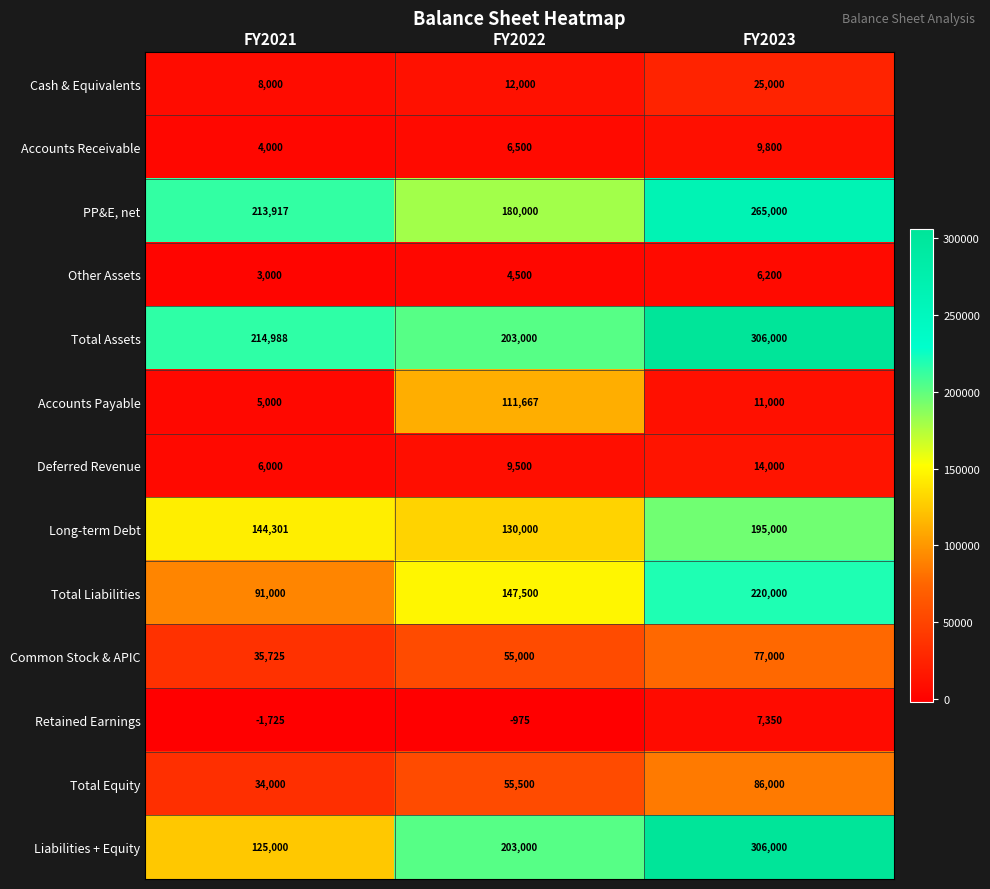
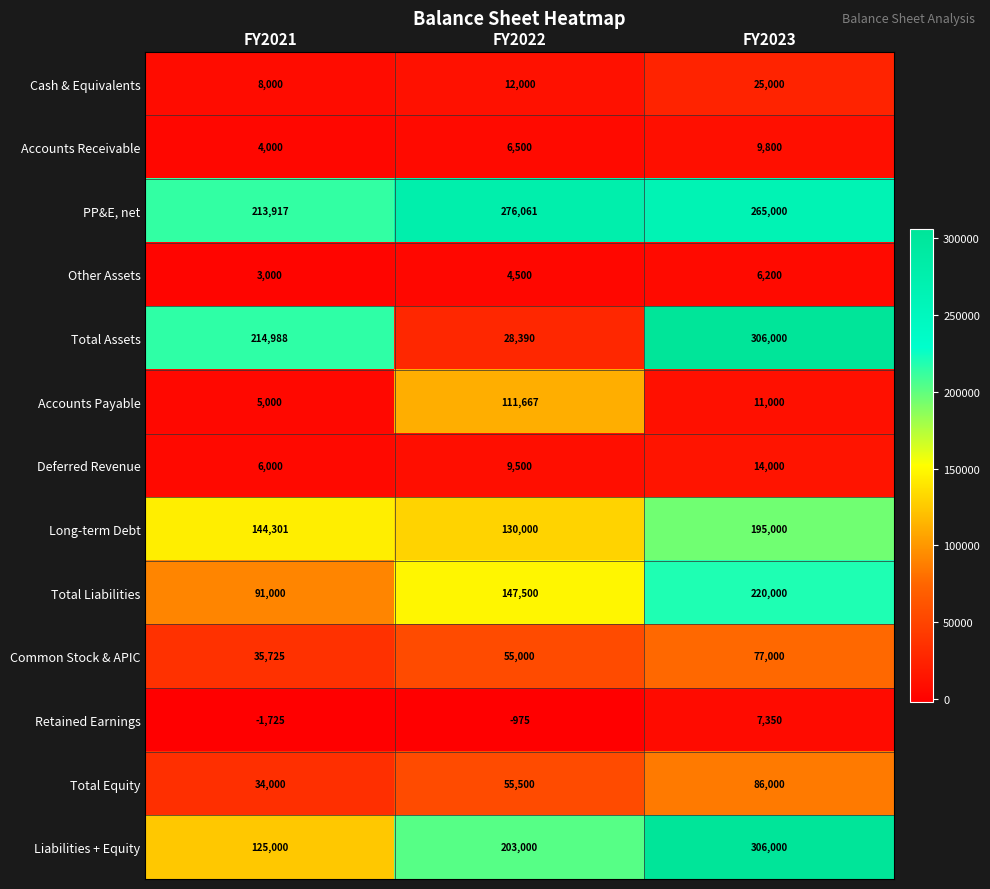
PP&E, net, FY2022: 180,000 -> 276,061
Total Assets, FY2022: 203,000 -> 28,390
